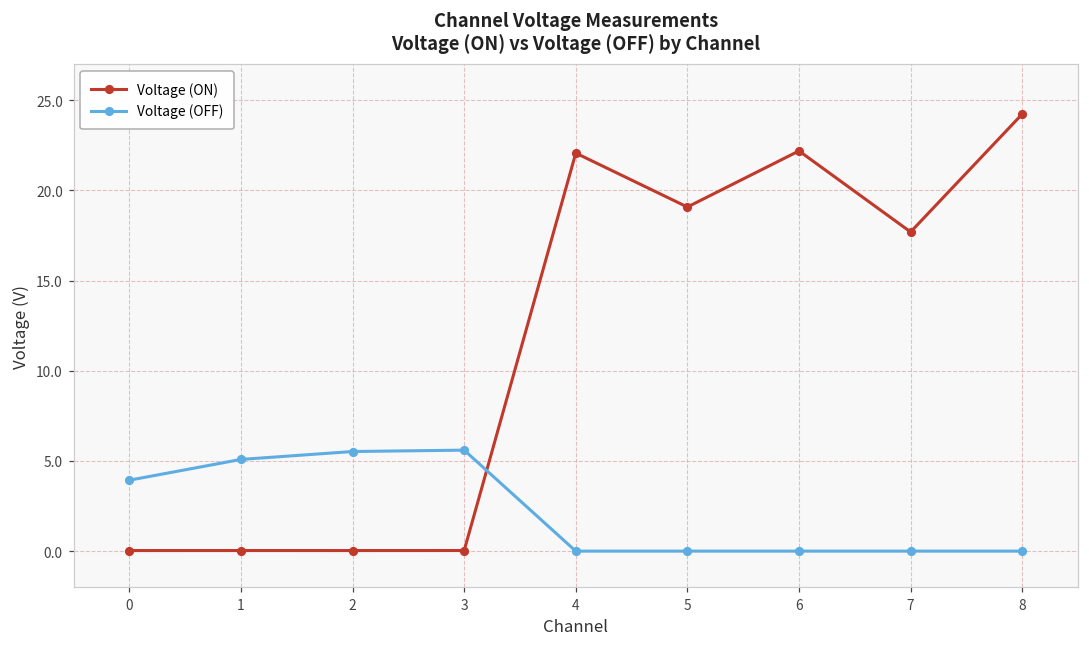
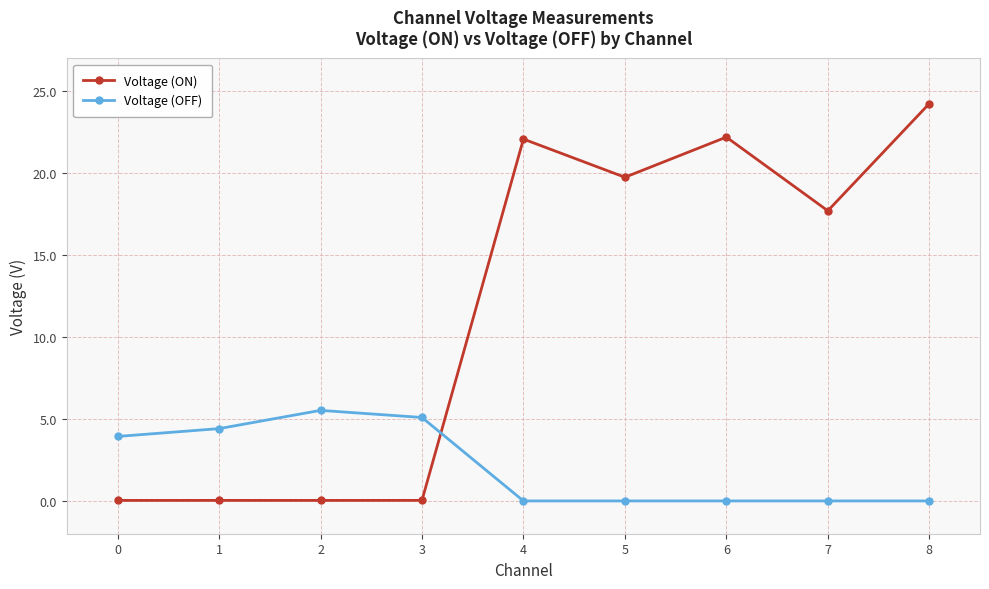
Voltage (OFF), 1: 5.1 -> 4.4
Voltage (OFF), 3: 5.6 -> 5.1
Voltage (ON), 5: 19.1 -> 19.7
